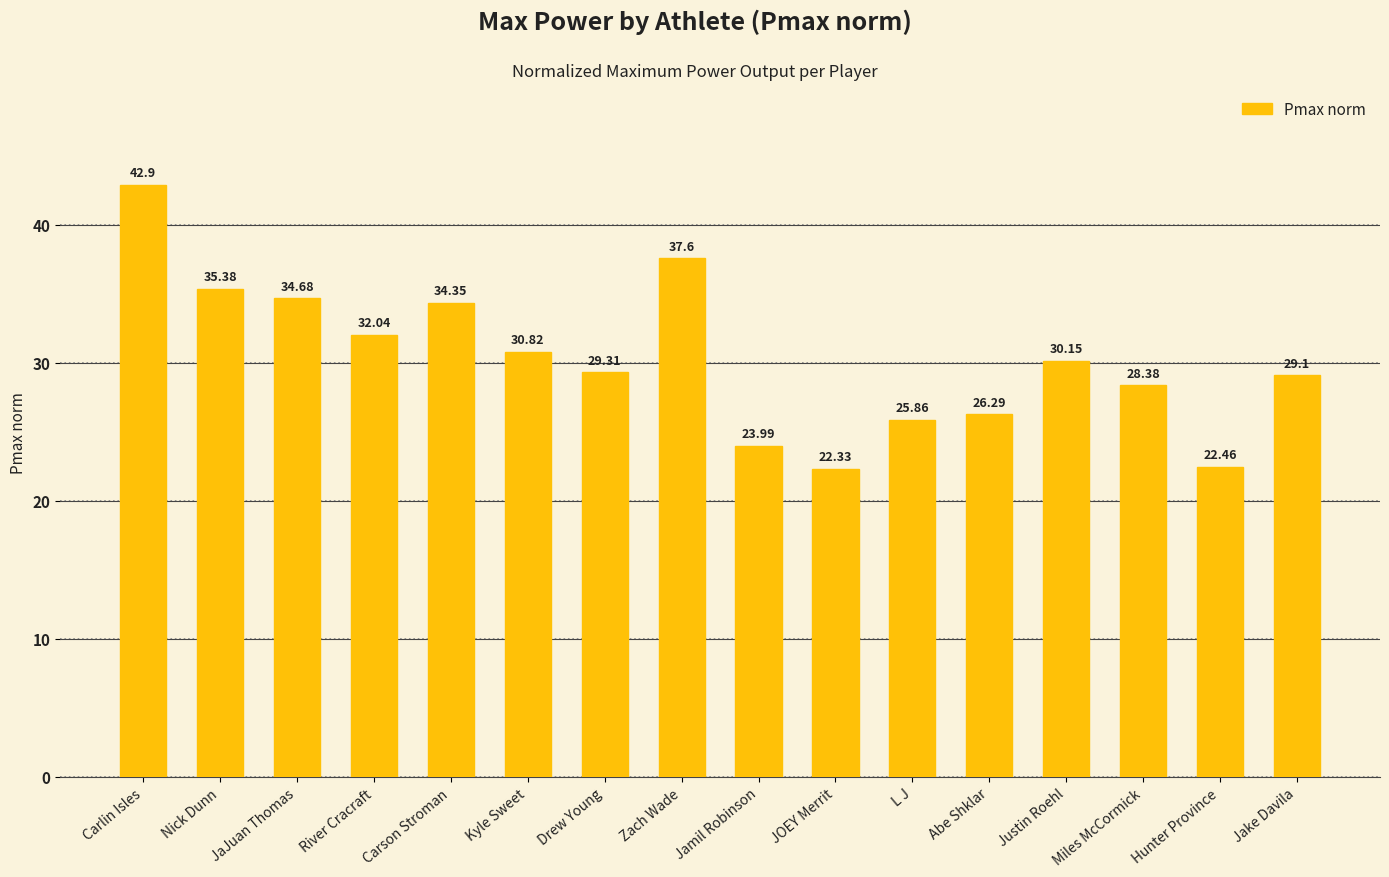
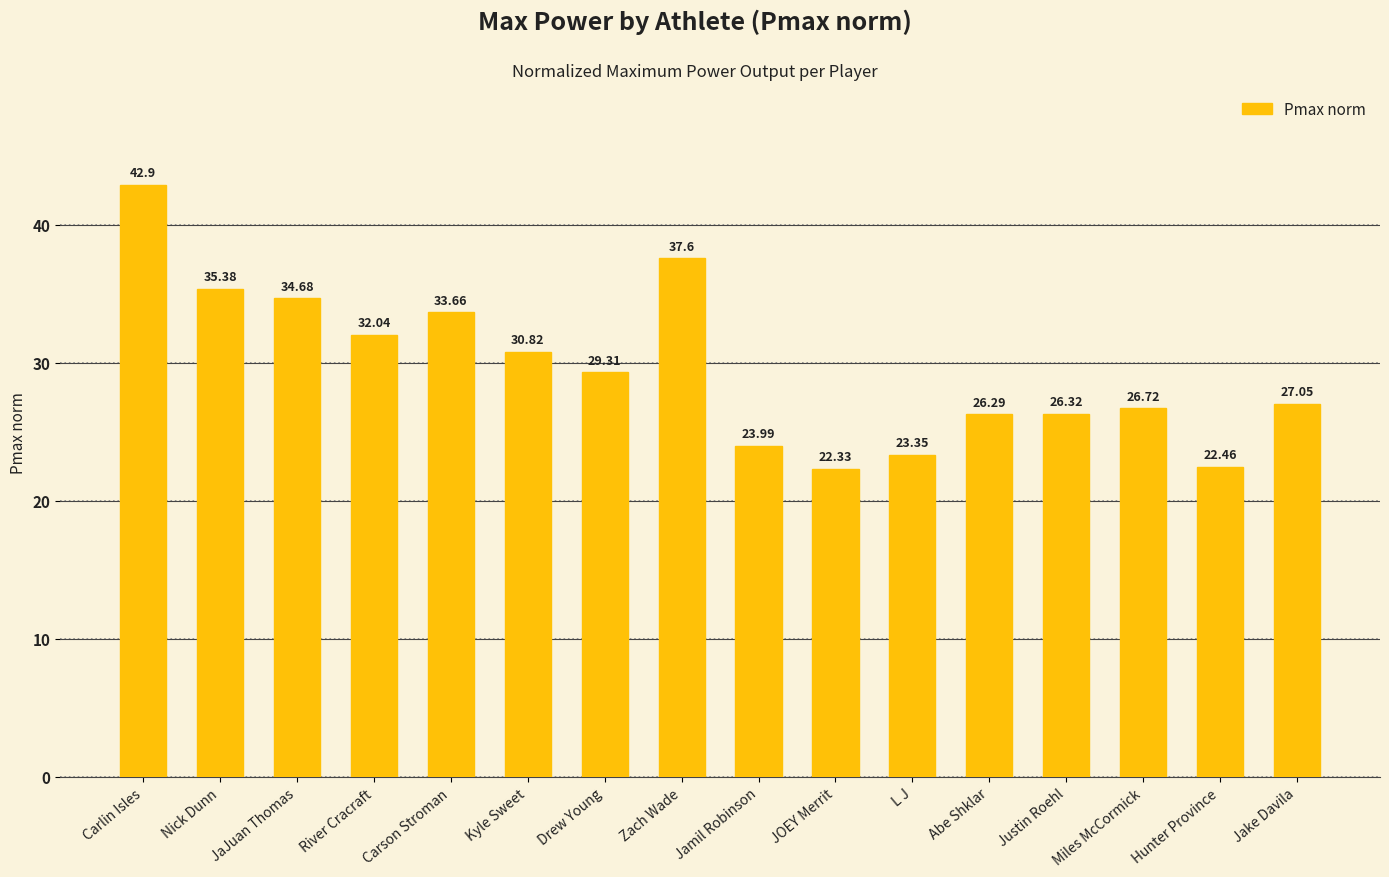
Carson Stroman: 34.35 -> 33.66
L J: 25.86 -> 23.35
Justin Roehl: 30.15 -> 26.32
Miles McCormick: 28.38 -> 26.72
Jake Davila: 29.1 -> 27.05
